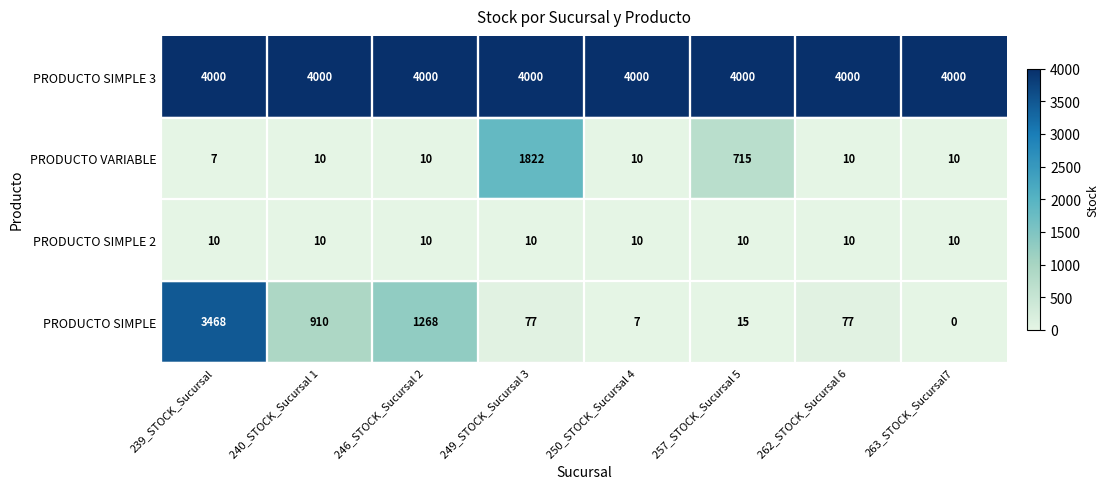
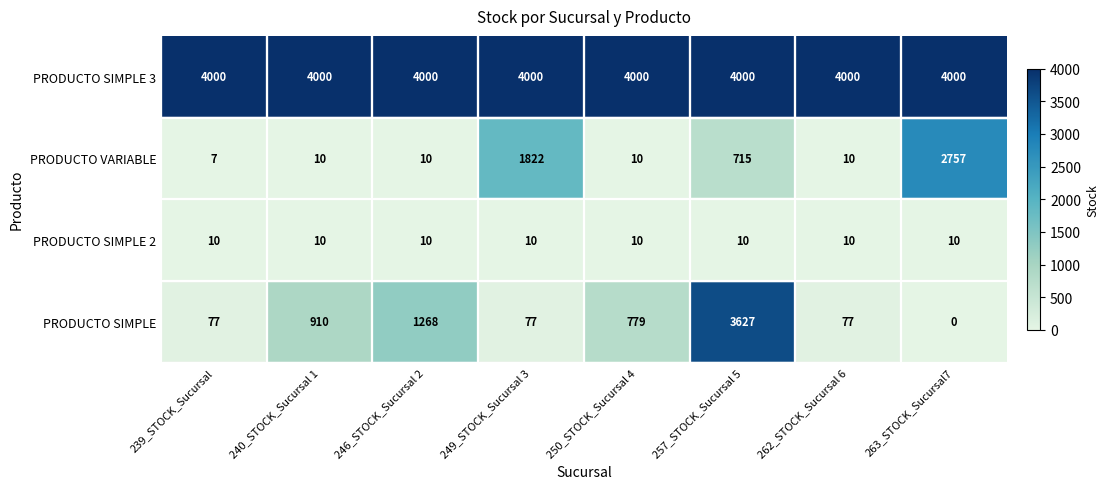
PRODUCTO VARIABLE, 263_STOCK_Sucursal7: 10 -> 2757
PRODUCTO SIMPLE, 239_STOCK_Sucursal: 3468 -> 77
PRODUCTO SIMPLE, 250_STOCK_Sucursal 4: 7 -> 779
PRODUCTO SIMPLE, 257_STOCK_Sucursal 5: 15 -> 3627
